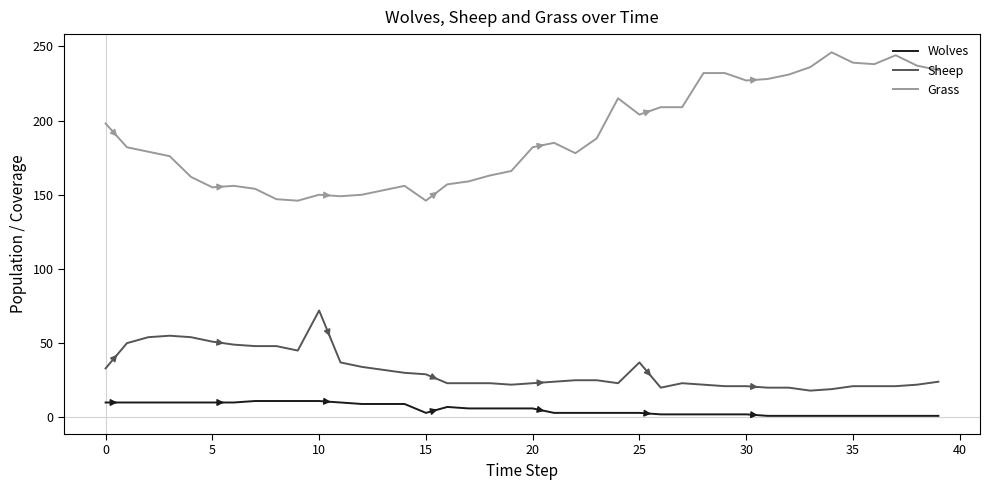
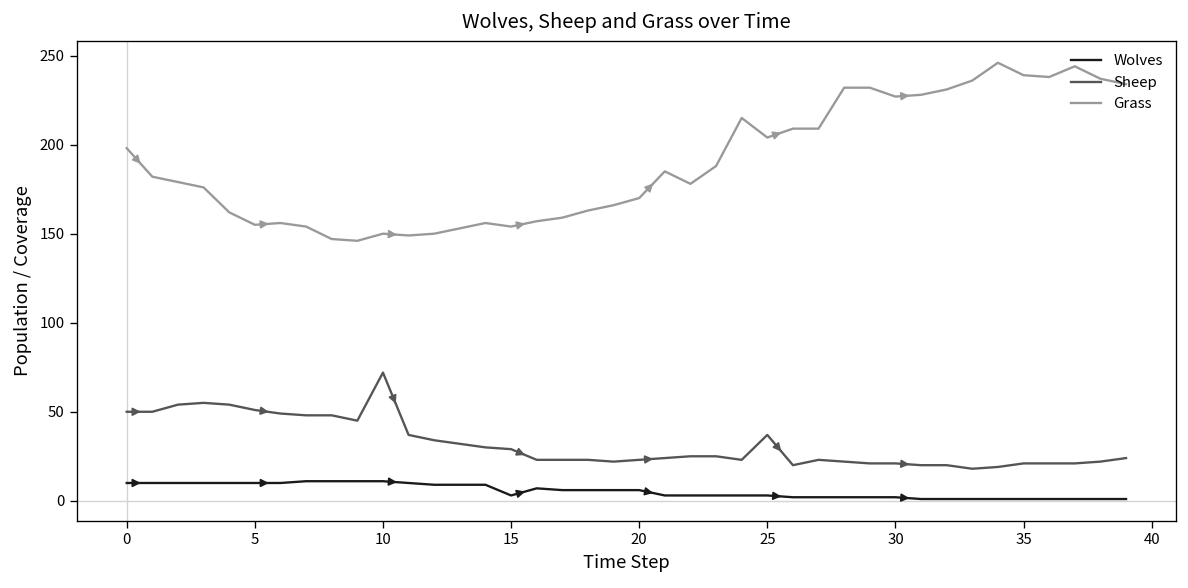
Sheep, 0: 33 -> 50
Grass, 15: 146 -> 154
Grass, 20: 182 -> 170
